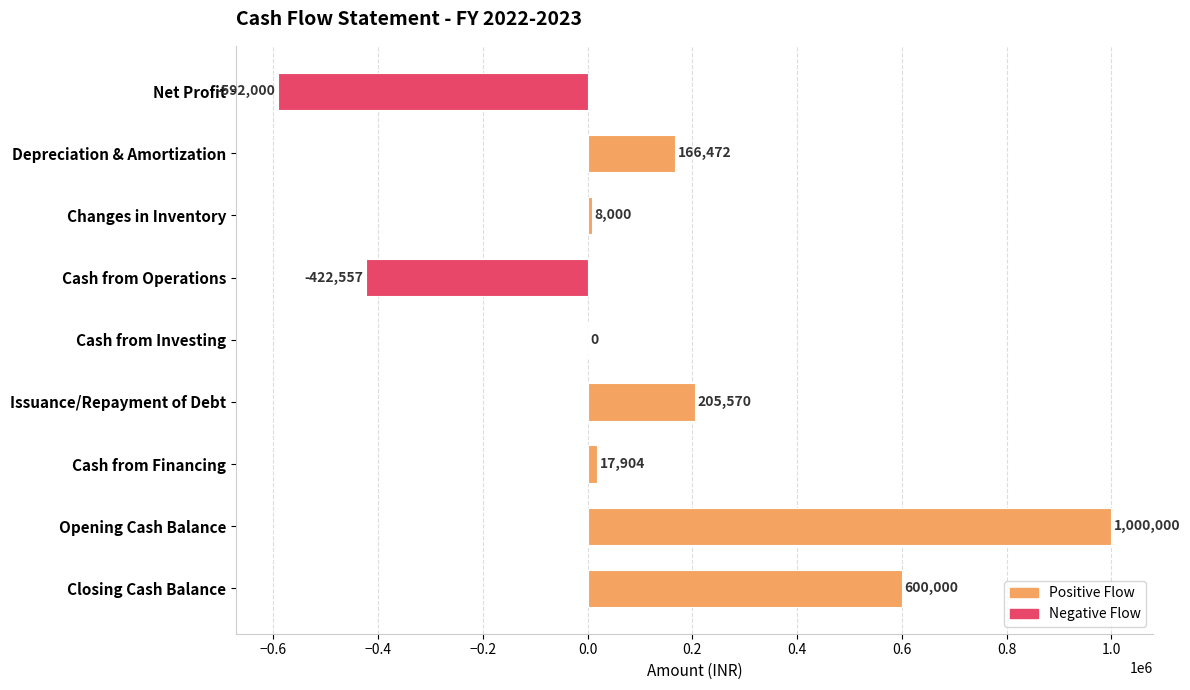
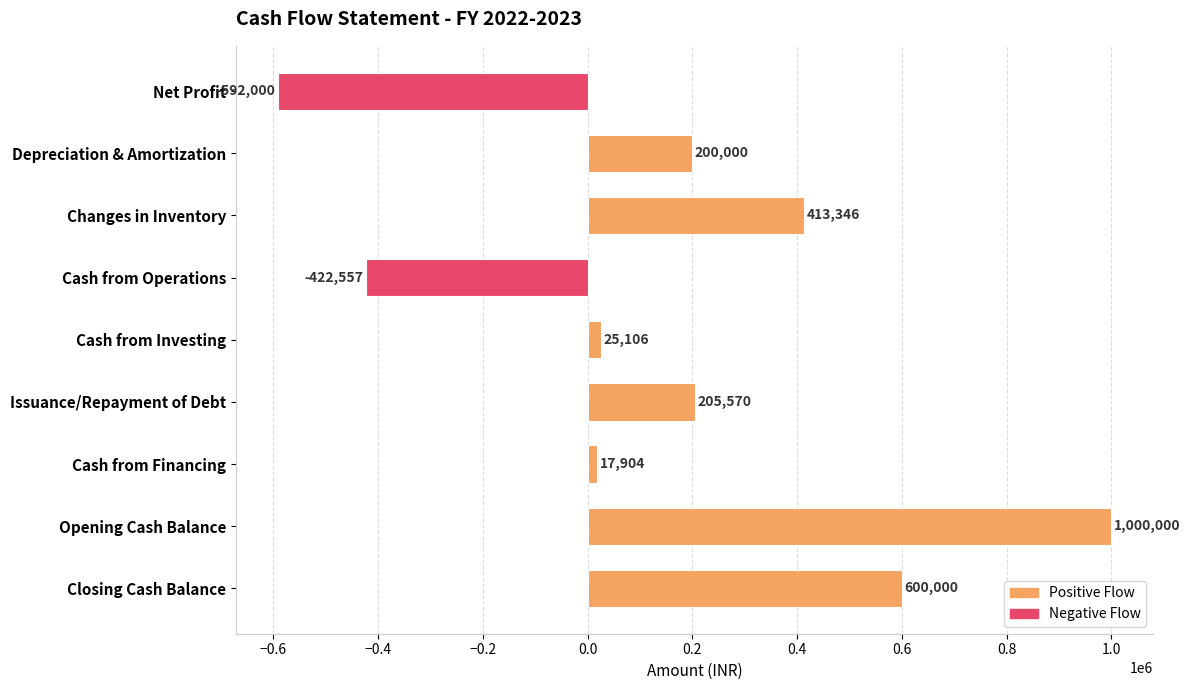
Depreciation & Amortization: 166,472 -> 200,000
Changes in Inventory: 8,000 -> 413,346
Cash from Investing: 0 -> 25,106
